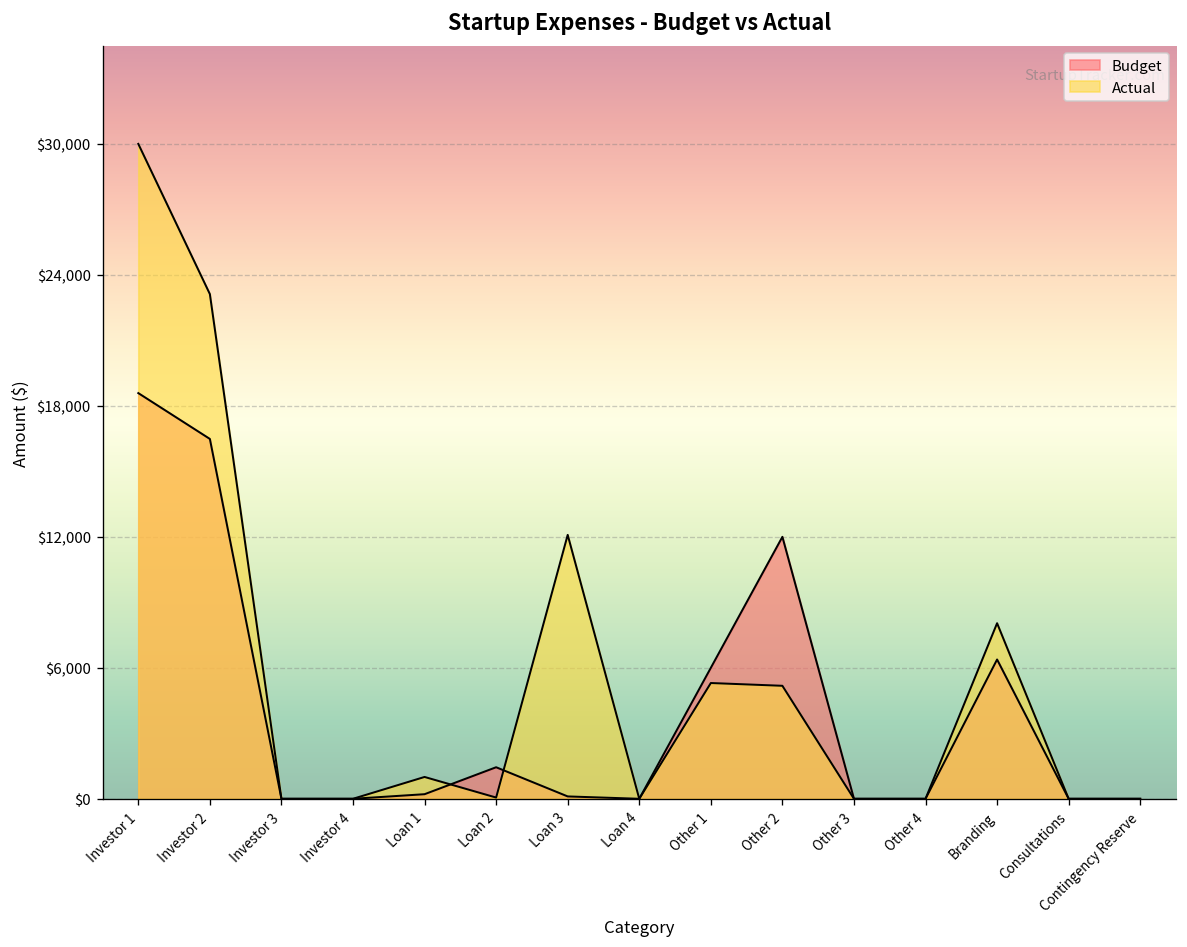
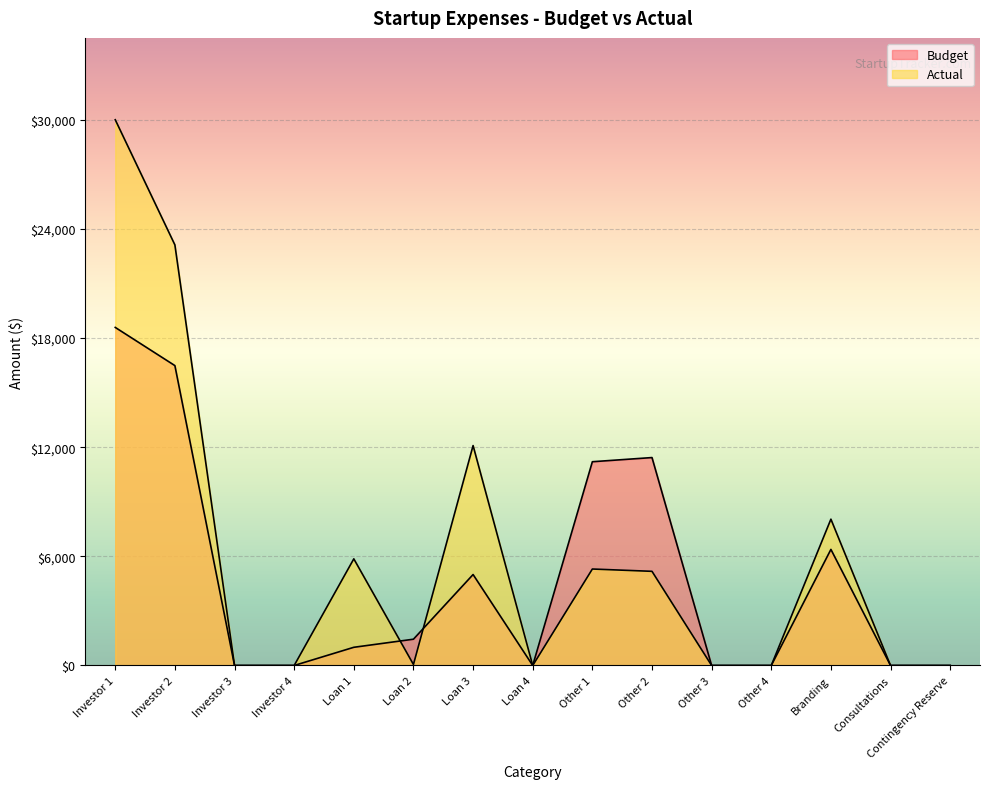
Budget, Loan 1: $200 -> $1,000
Actual, Loan 1: $1,000 -> $5,900
Budget, Loan 3: $100 -> $5,000
Budget, Other 1: $6,000 -> $11,200
Budget, Other 2: $12,000 -> $11,400
